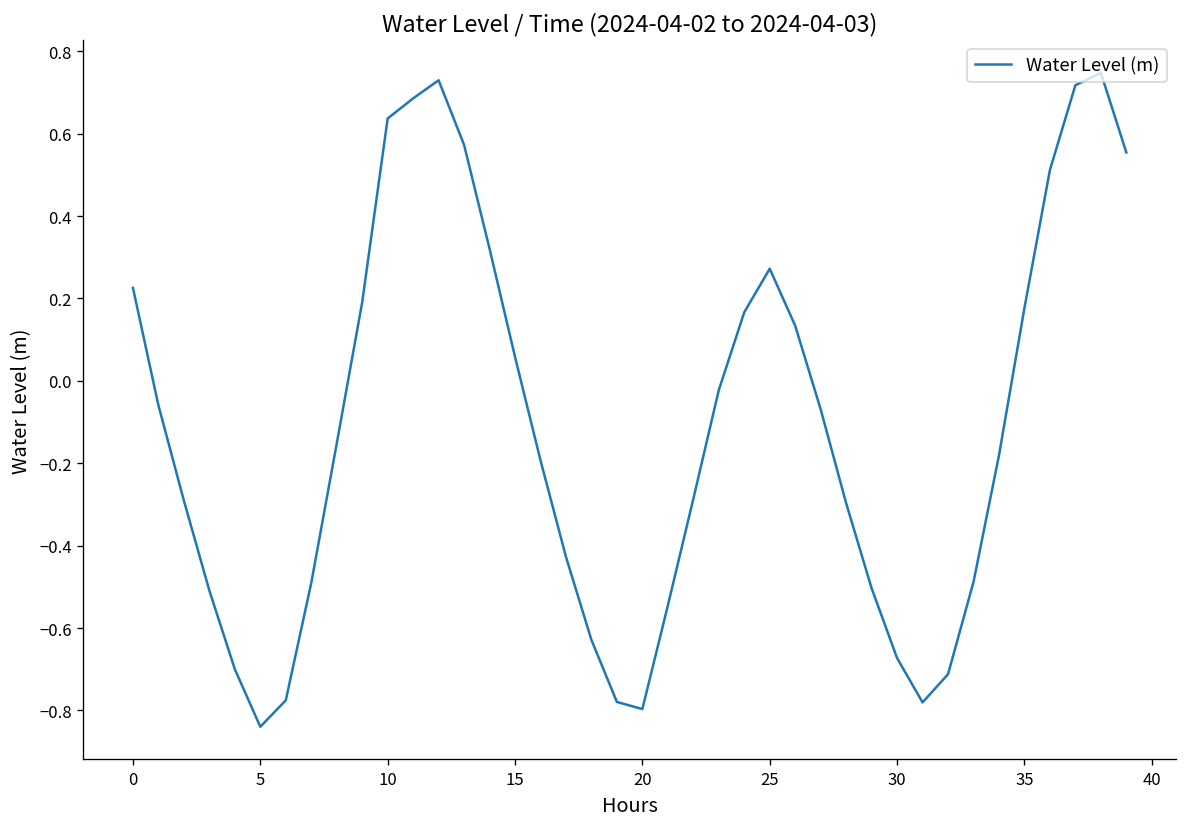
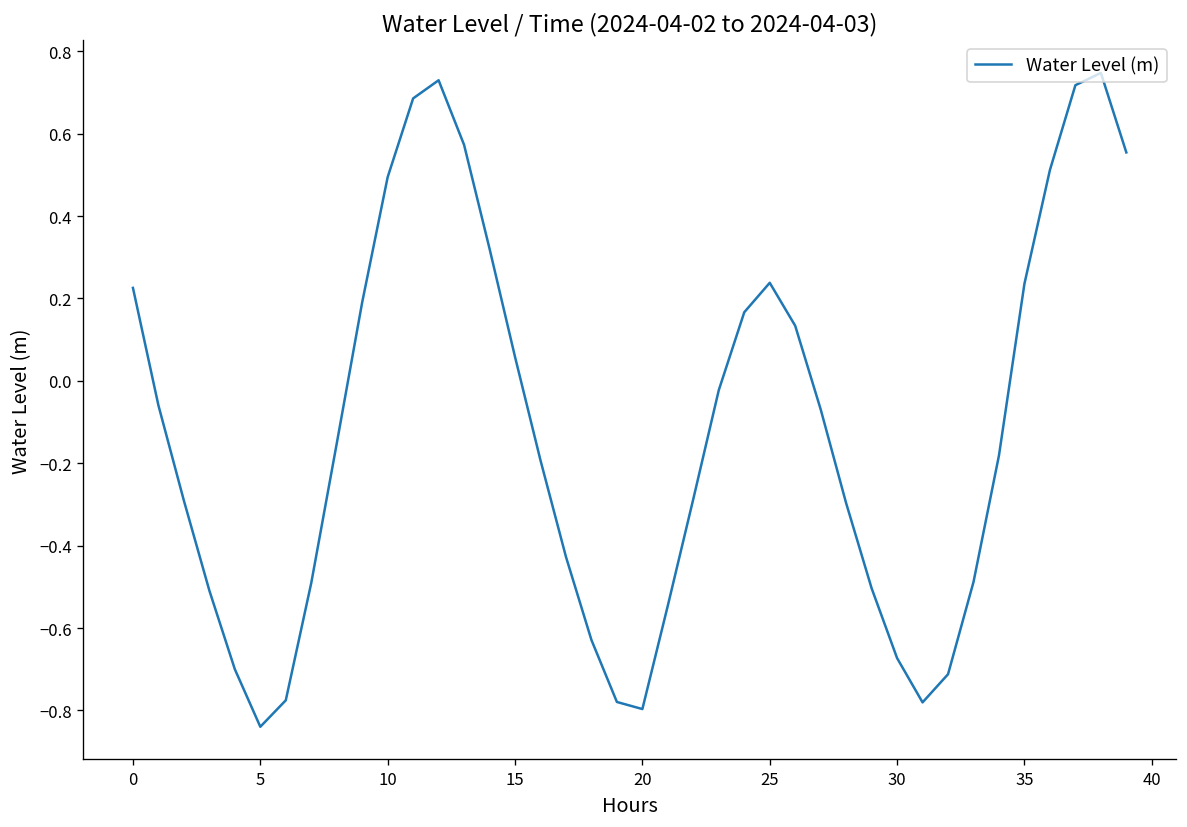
10: 0.64 -> 0.49
25: 0.27 -> 0.24
35: 0.18 -> 0.24
